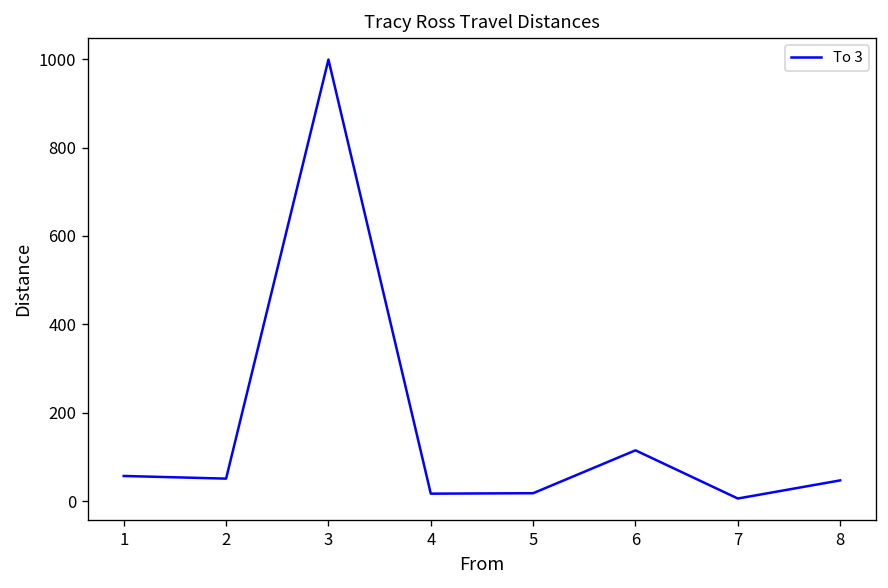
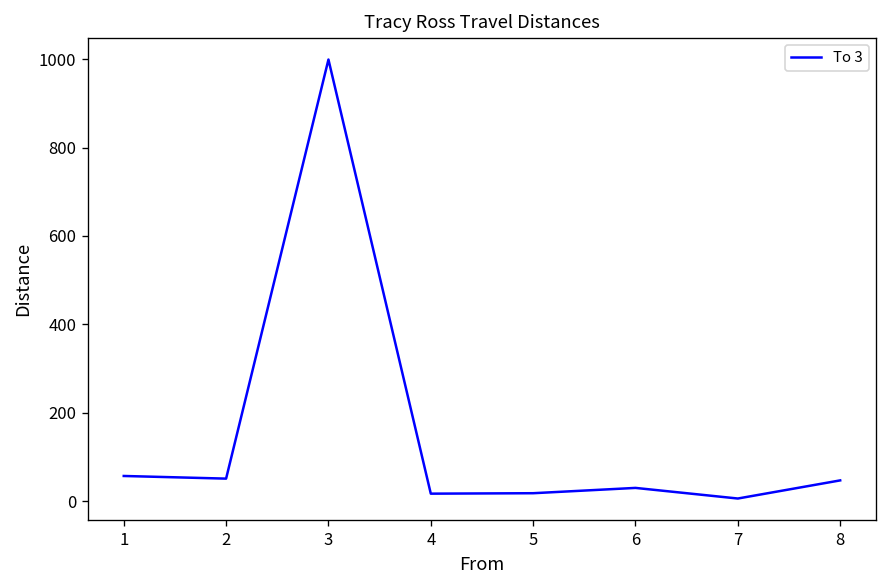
6: 120 -> 30
